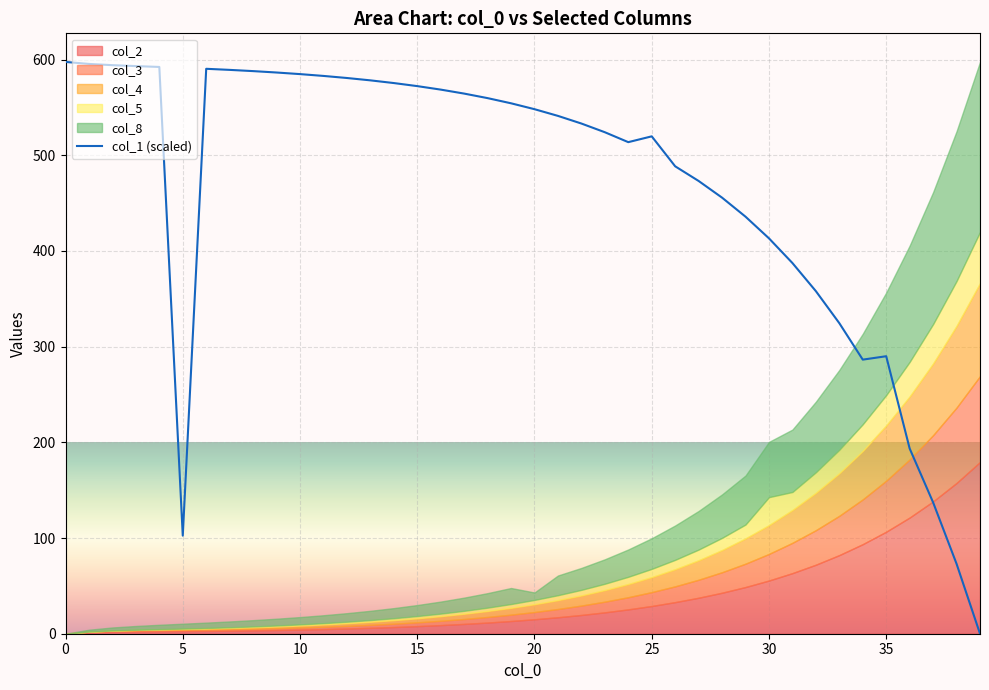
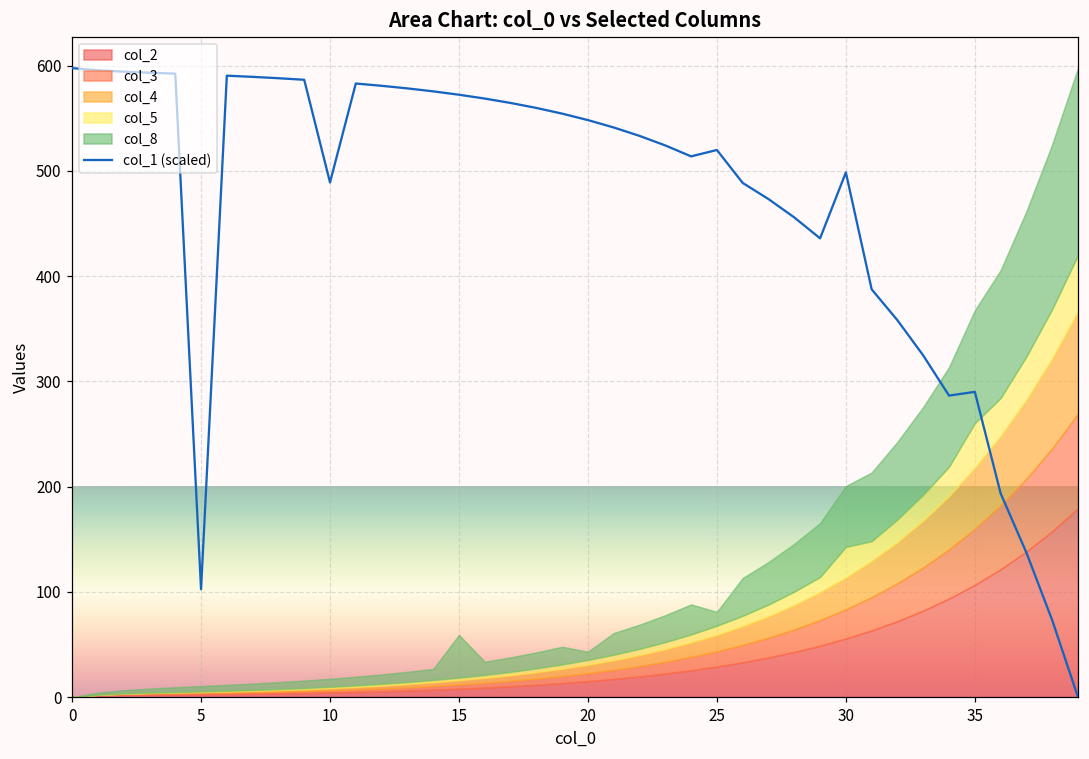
col_1 (scaled), 10: 580 -> 490
col_8, 15: 10 -> 40
col_8, 25: 30 -> 10
col_1 (scaled), 30: 410 -> 500
col_5, 35: 30 -> 40
